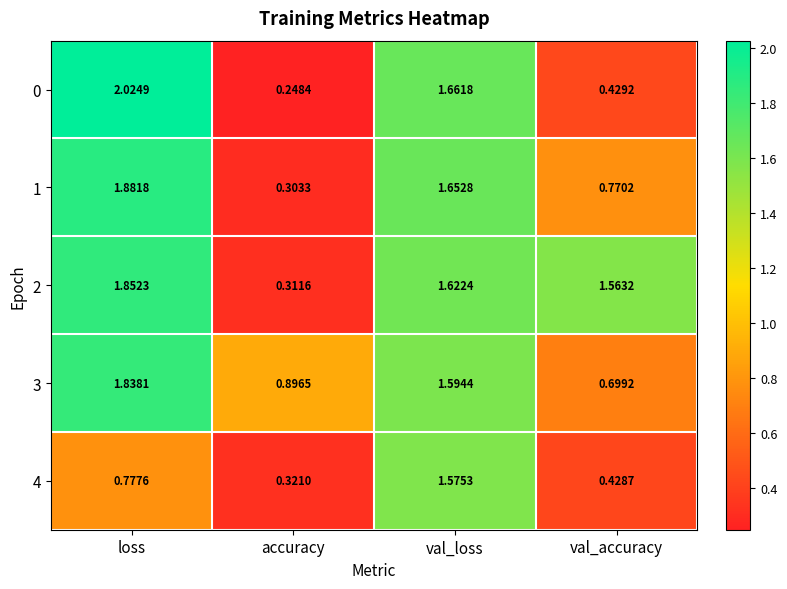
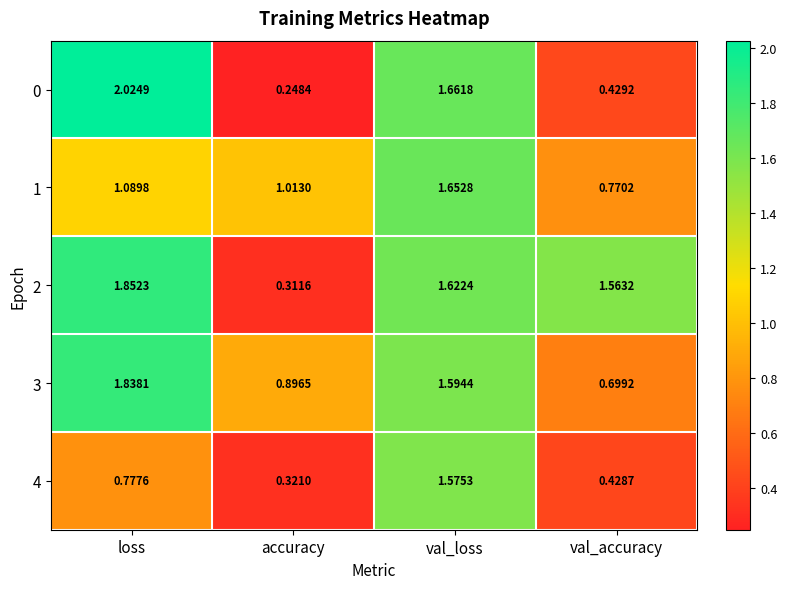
1, loss: 1.8818 -> 1.0898
1, accuracy: 0.3033 -> 1.0130
